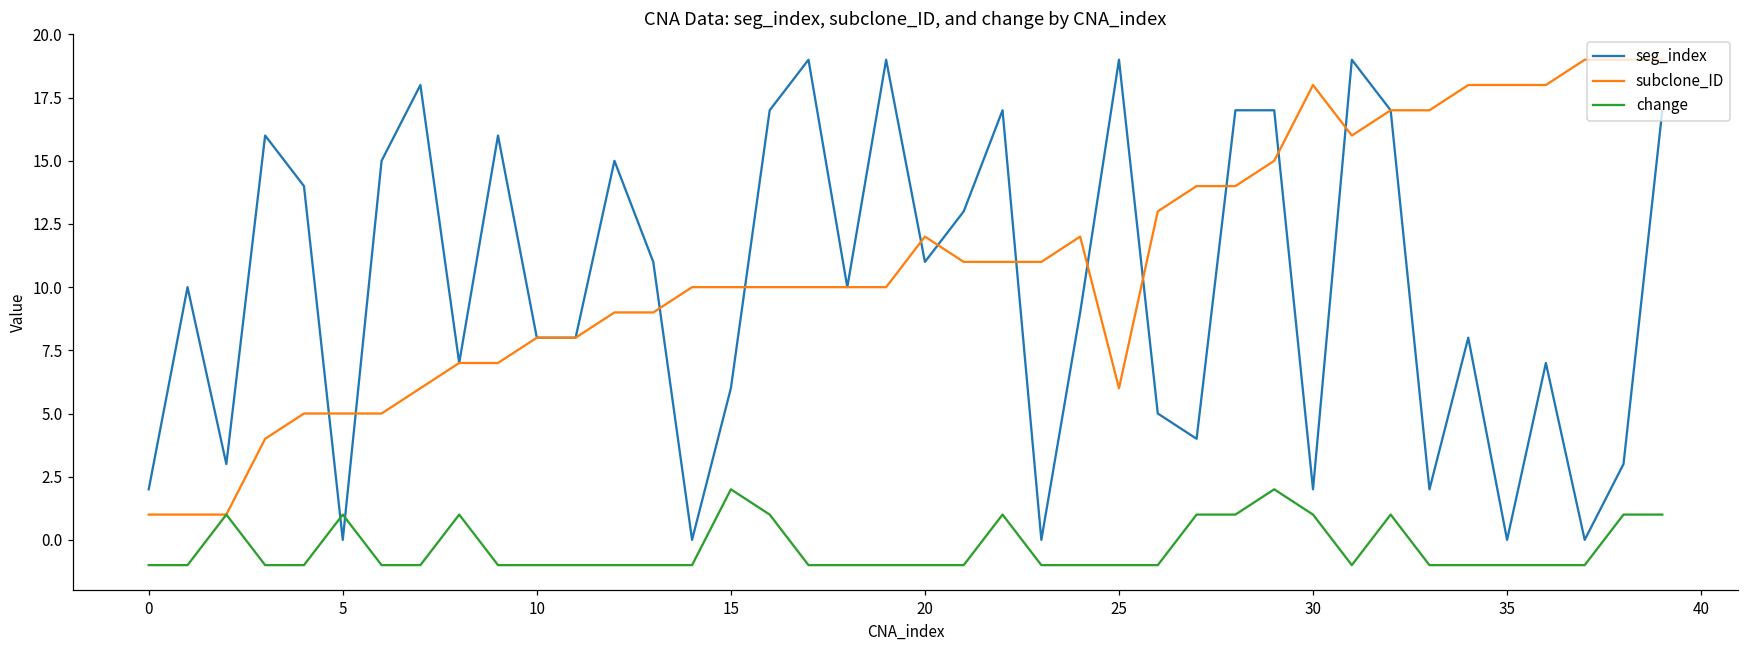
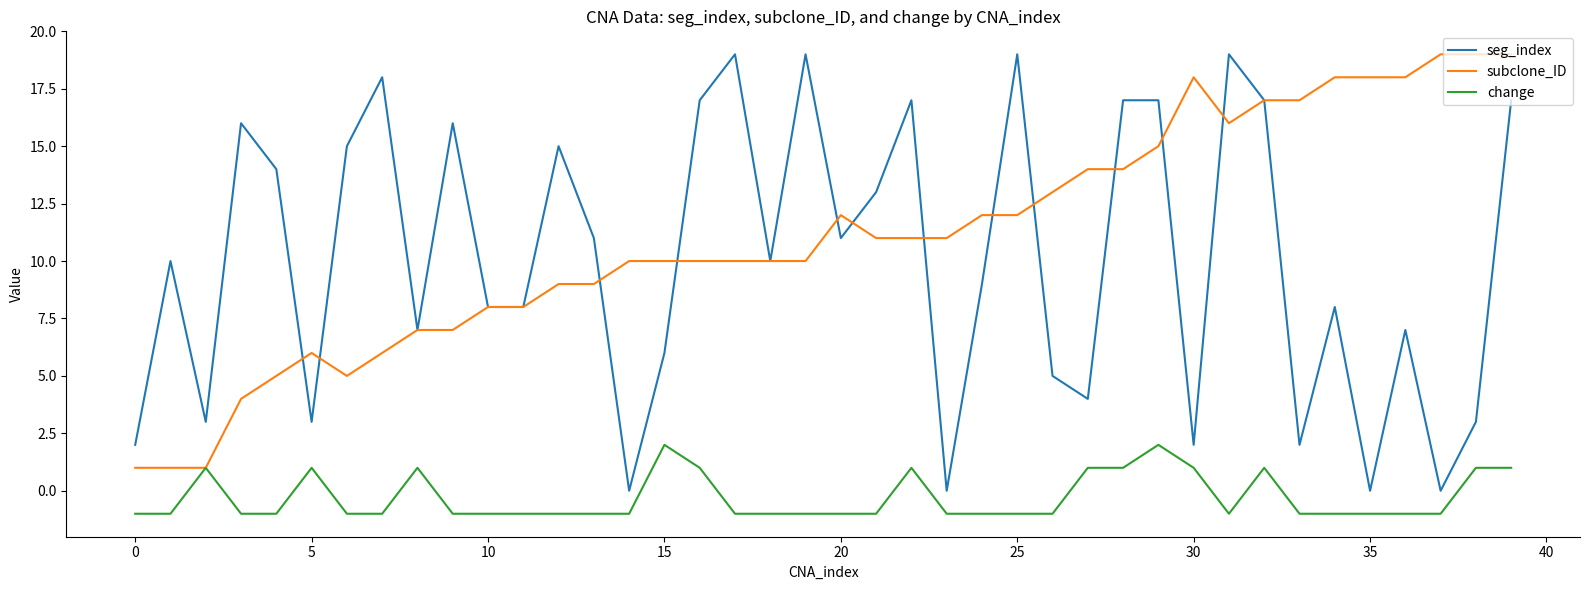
seg_index, 5: 0 -> 3
subclone_ID, 5: 5 -> 6
subclone_ID, 25: 6 -> 12
